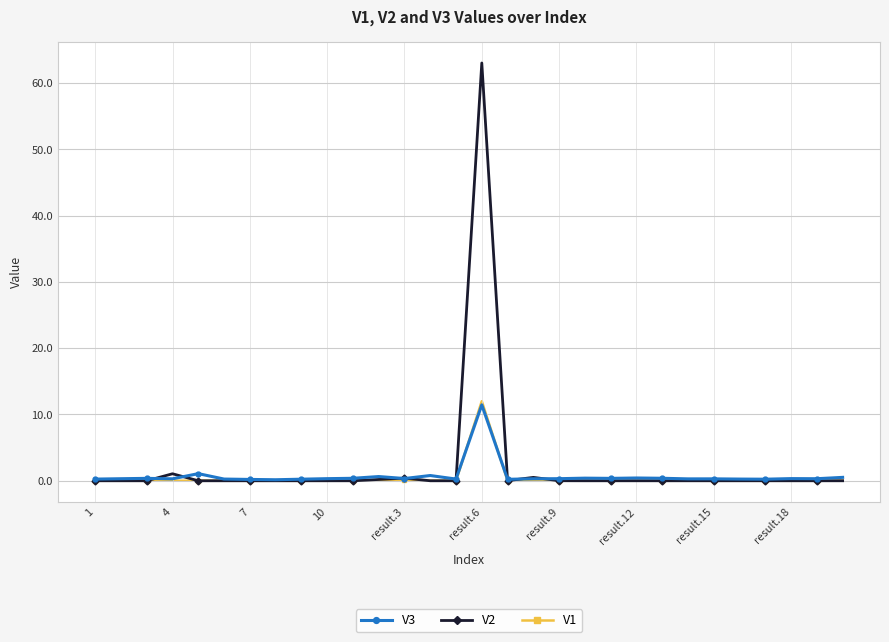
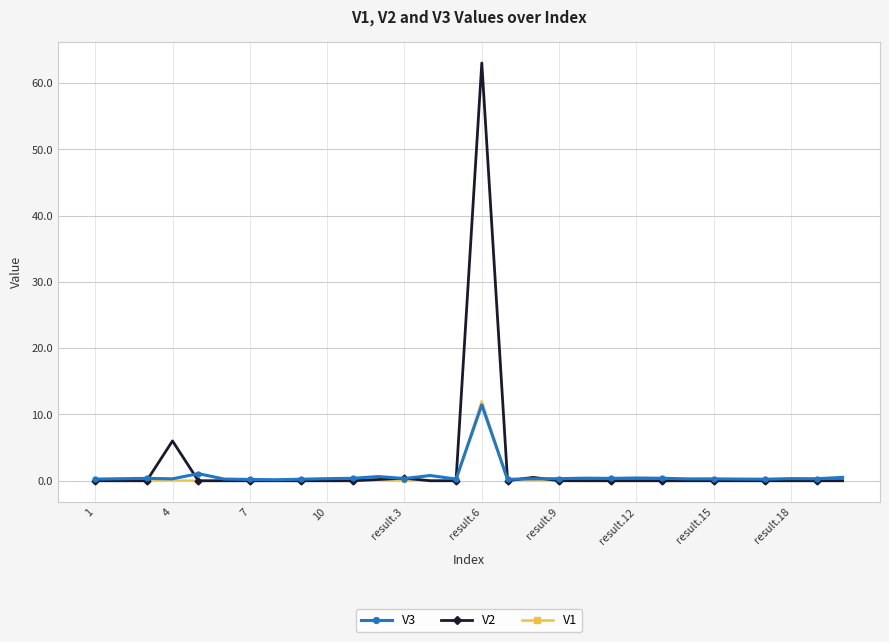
V2, 4: 1 -> 6
